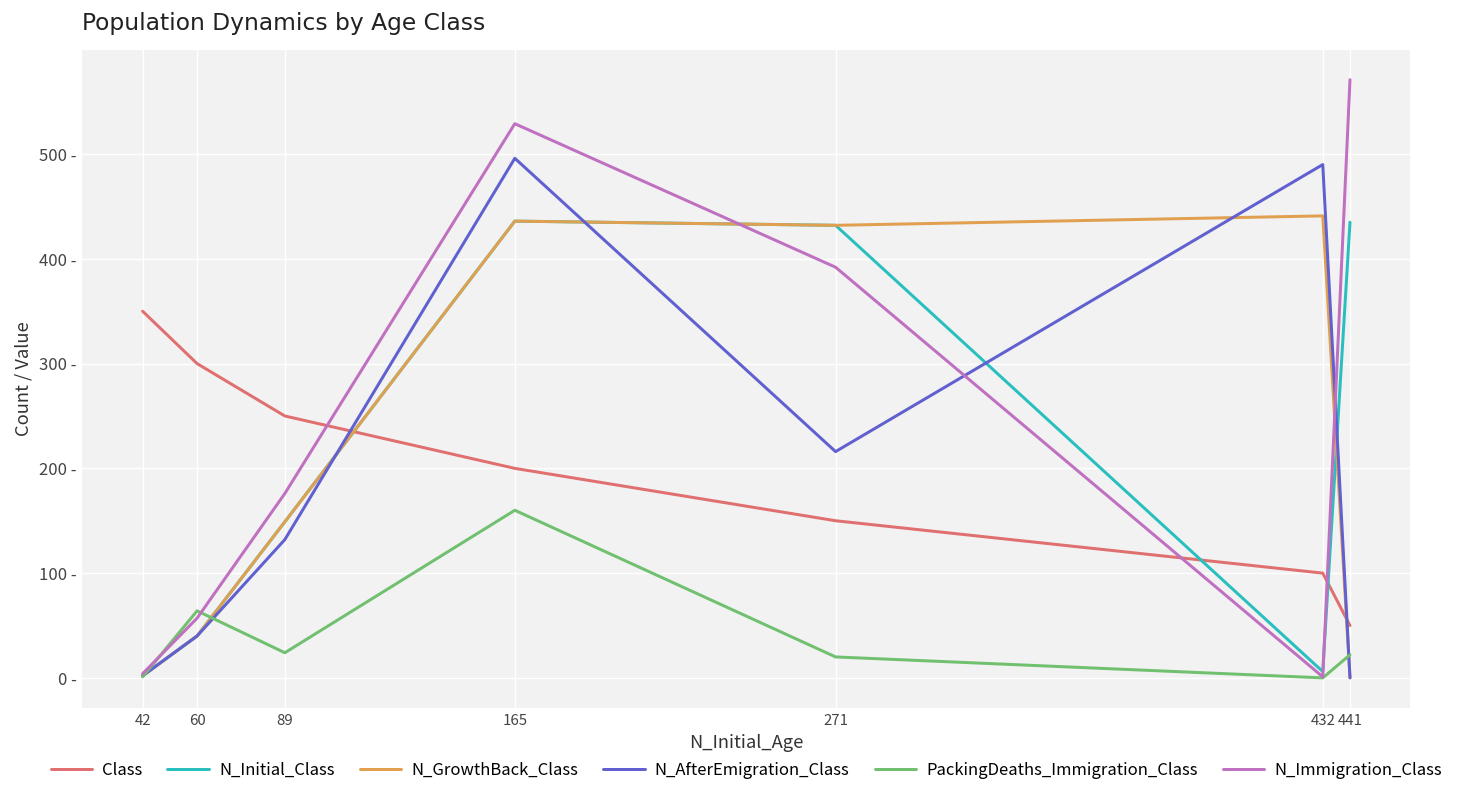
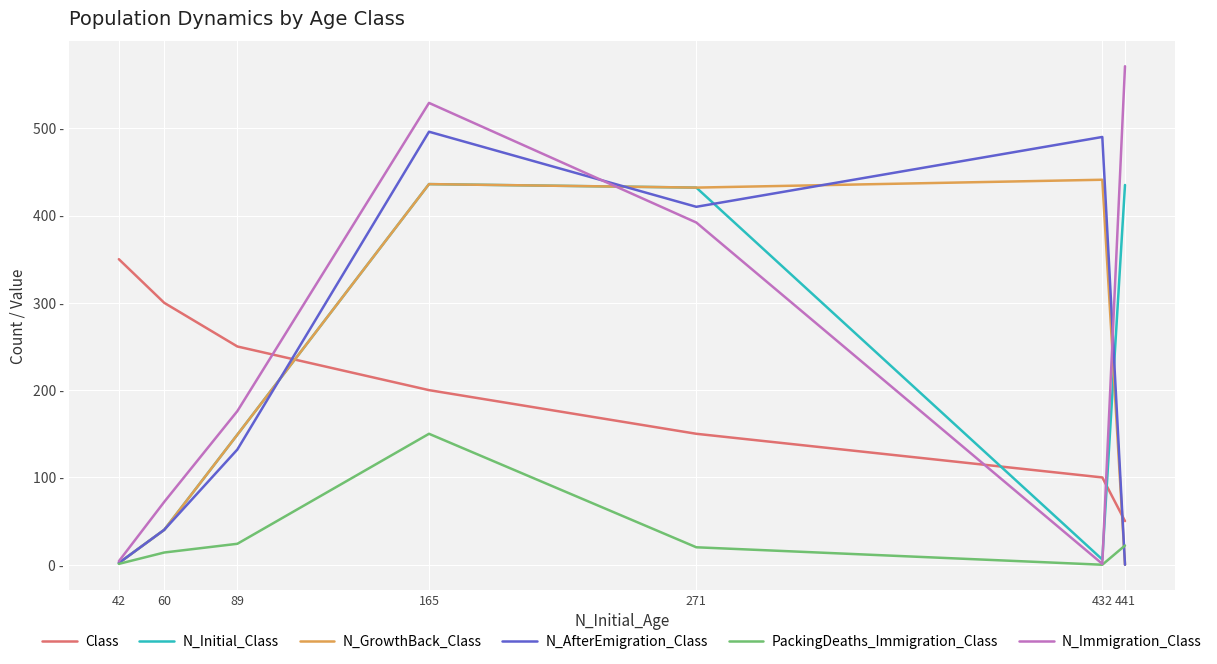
PackingDeaths_Immigration_Class, 60: 60 - -> 10 -
N_Immigration_Class, 60: 60 - -> 70 -
PackingDeaths_Immigration_Class, 165: 160 - -> 150 -
N_AfterEmigration_Class, 271: 220 - -> 410 -
